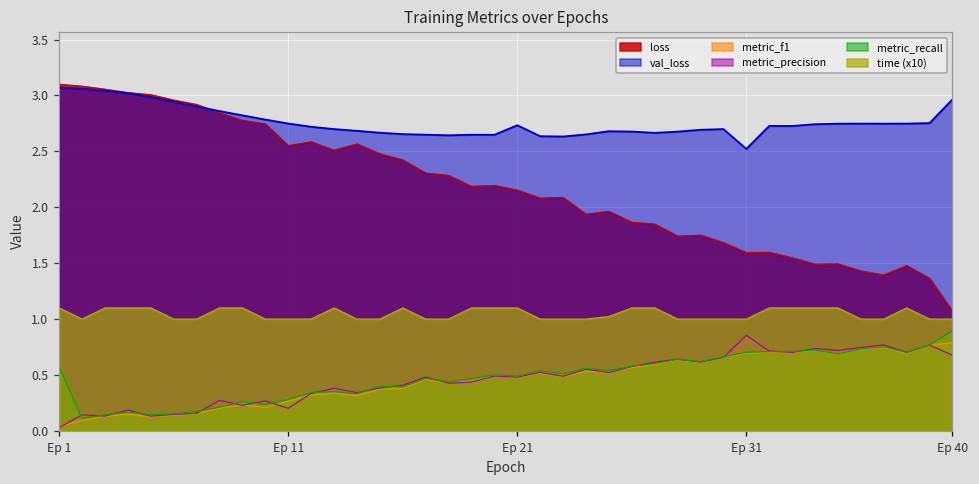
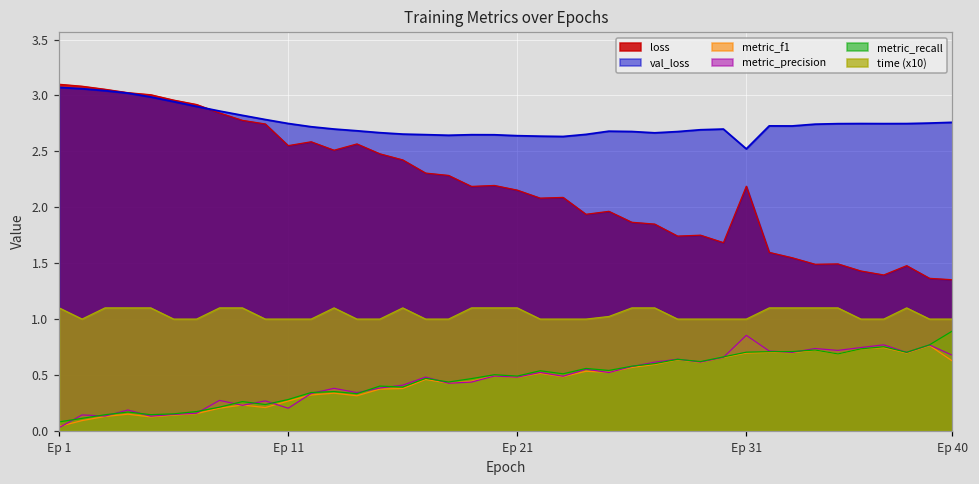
metric_recall, Ep 1: 0.58 -> 0.08
val_loss, Ep 21: 2.73 -> 2.64
loss, Ep 31: 1.59 -> 2.19
loss, Ep 40: 1.07 -> 1.35
val_loss, Ep 40: 2.96 -> 2.76
metric_f1, Ep 40: 0.79 -> 0.62
